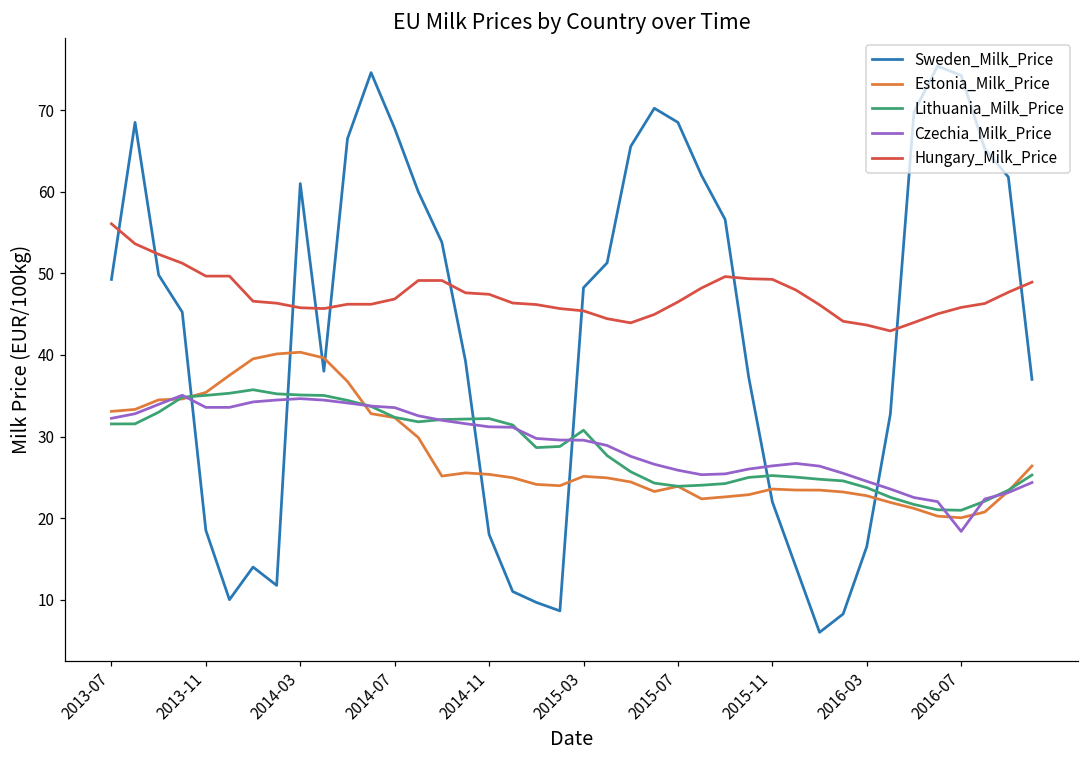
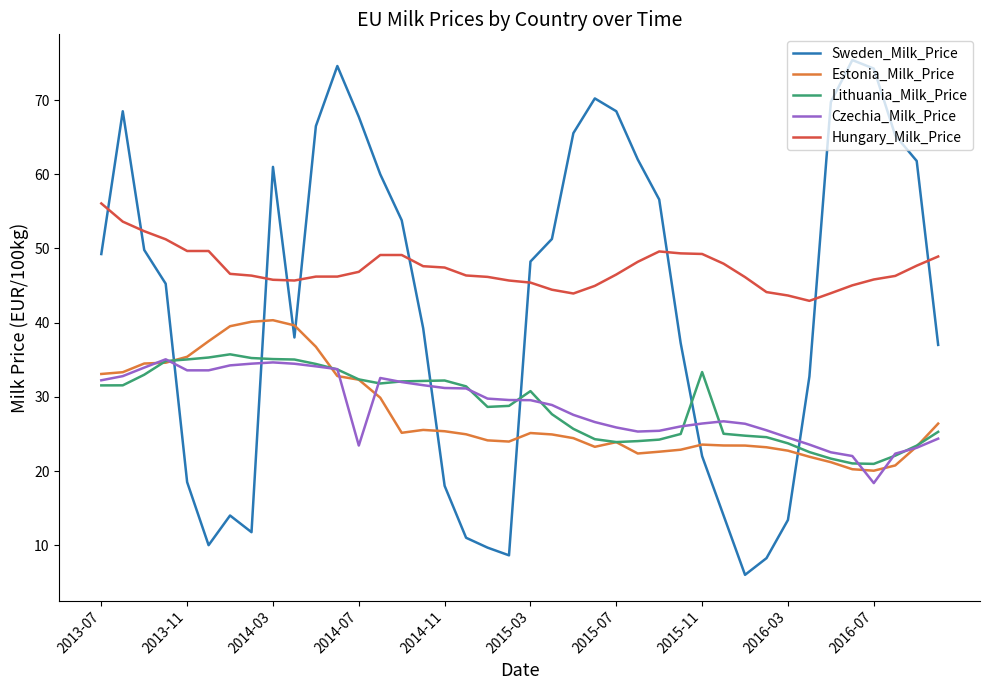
Czechia_Milk_Price, 2014-07: 34 -> 23
Lithuania_Milk_Price, 2015-11: 25 -> 33
Sweden_Milk_Price, 2016-03: 17 -> 13
